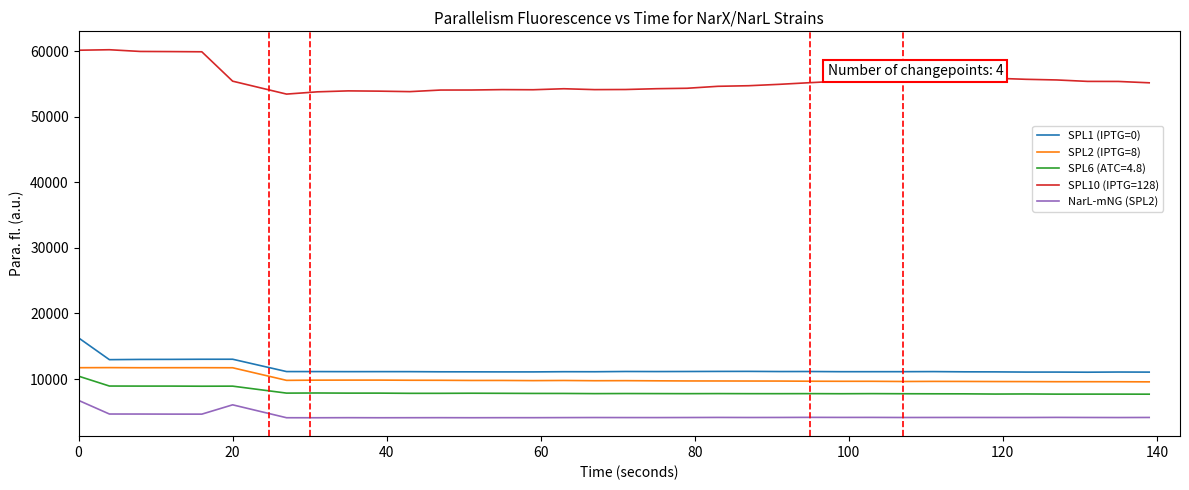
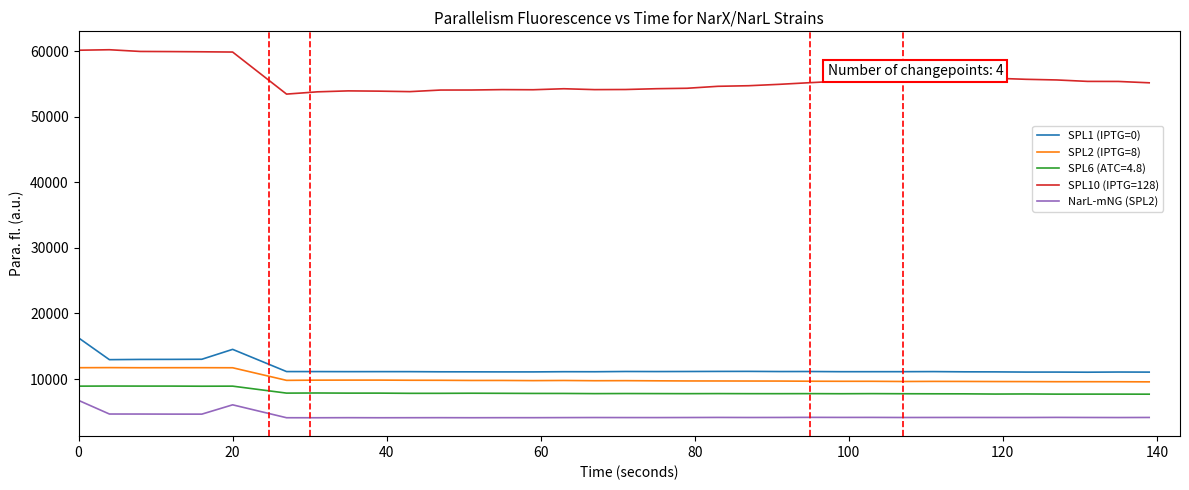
SPL6 (ATC=4.8), 0: 10000 -> 9000
SPL1 (IPTG=0), 20: 13000 -> 15000
SPL10 (IPTG=128), 20: 55000 -> 60000
